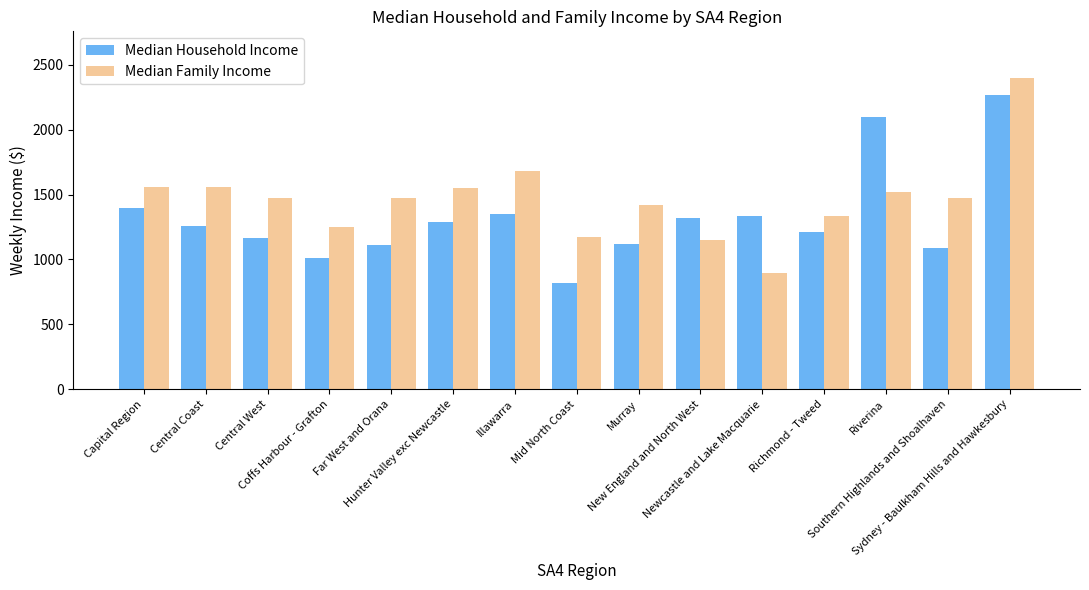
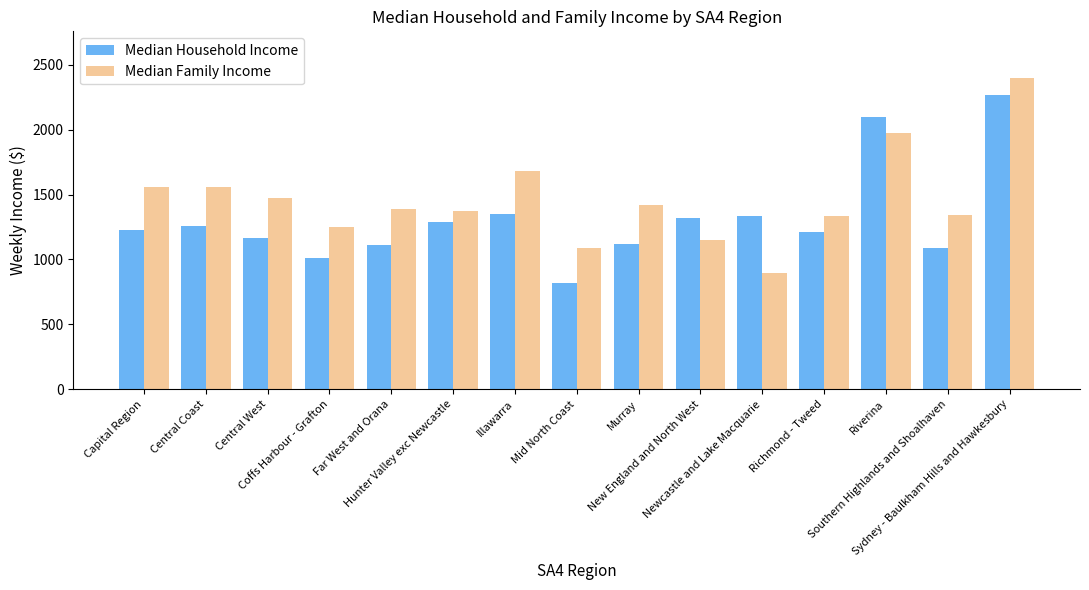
Median Household Income, Capital Region: 1400 -> 1230
Median Family Income, Far West and Orana: 1480 -> 1390
Median Family Income, Hunter Valley exc Newcastle: 1550 -> 1370
Median Family Income, Mid North Coast: 1170 -> 1090
Median Family Income, Riverina: 1520 -> 1980
Median Family Income, Southern Highlands and Shoalhaven: 1470 -> 1340
